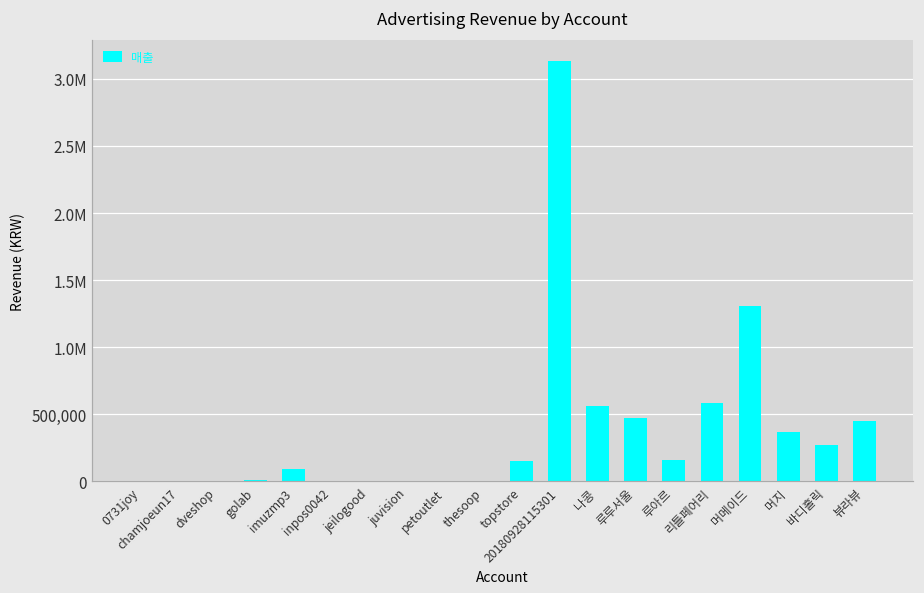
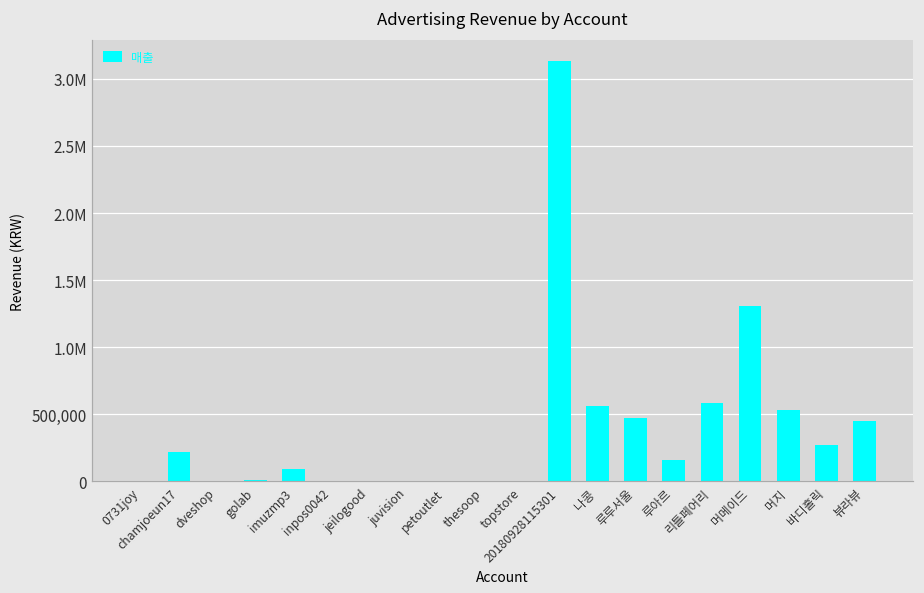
chamjoeun17: 0 -> 220,000
topstore: 150,000 -> 10,000
머지: 370,000 -> 530,000
